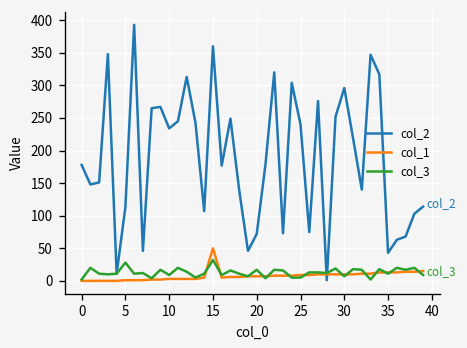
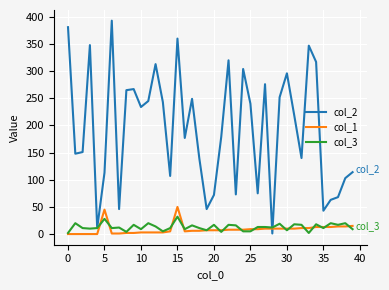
col_2, 0: 180 -> 380
col_1, 5: 0 -> 50
